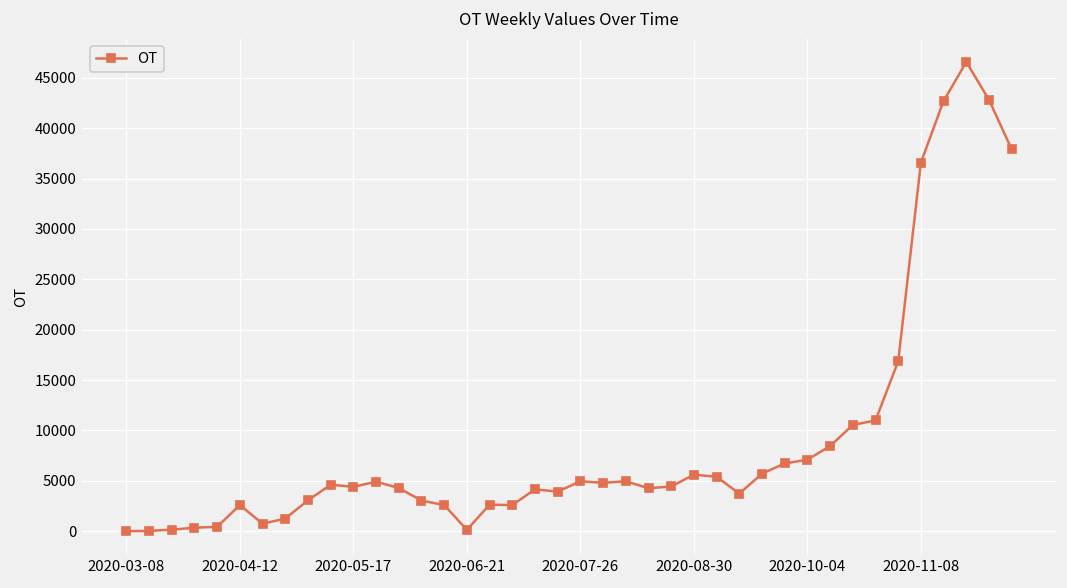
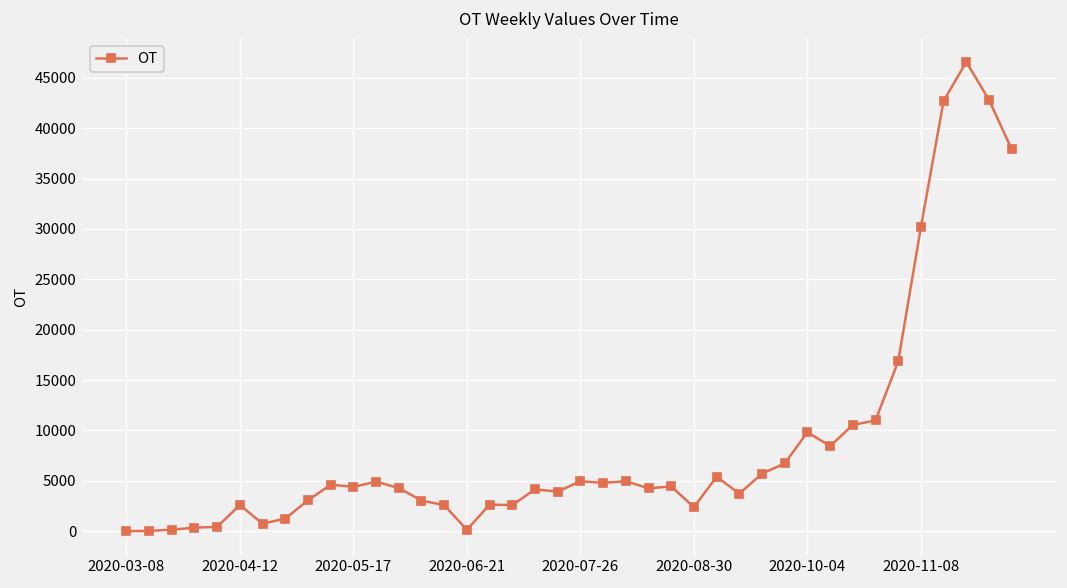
2020-08-30: 6000 -> 2000
2020-10-04: 7000 -> 10000
2020-11-08: 37000 -> 30000
